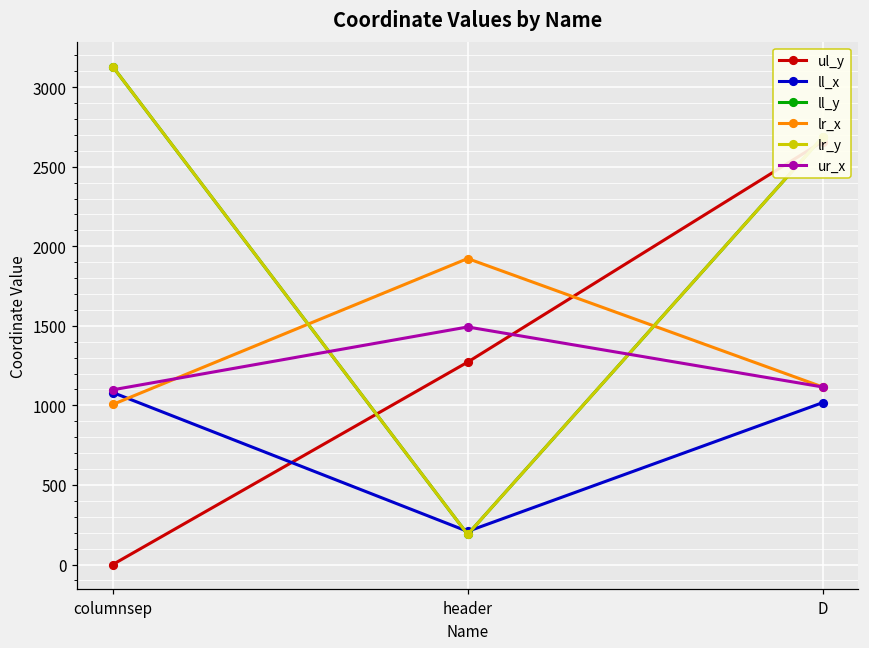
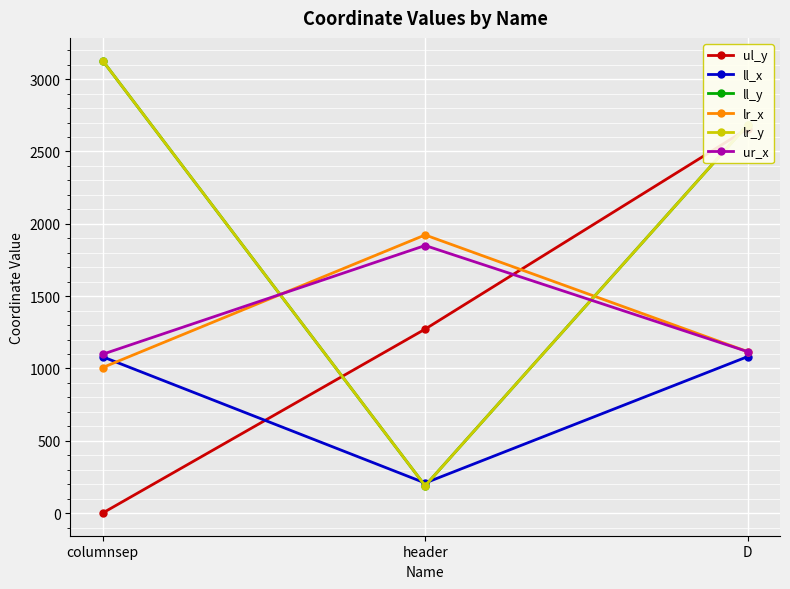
ur_x, header: 1490 -> 1850
ll_x, D: 1020 -> 1080
